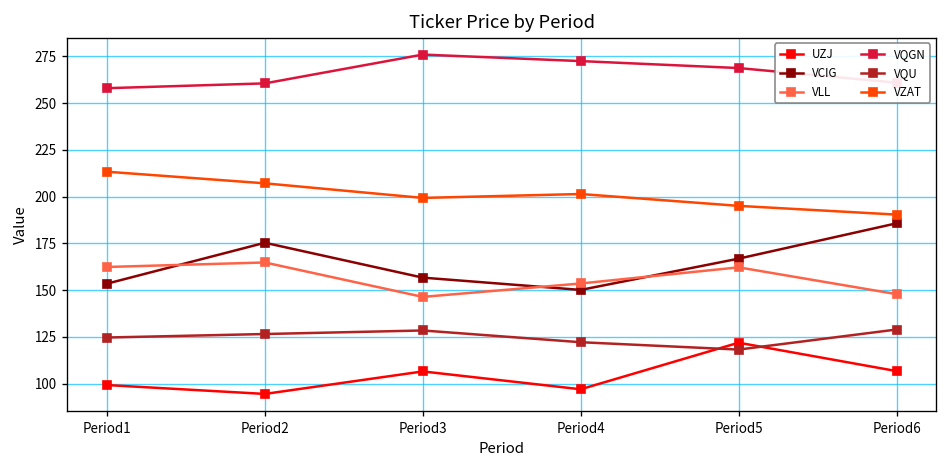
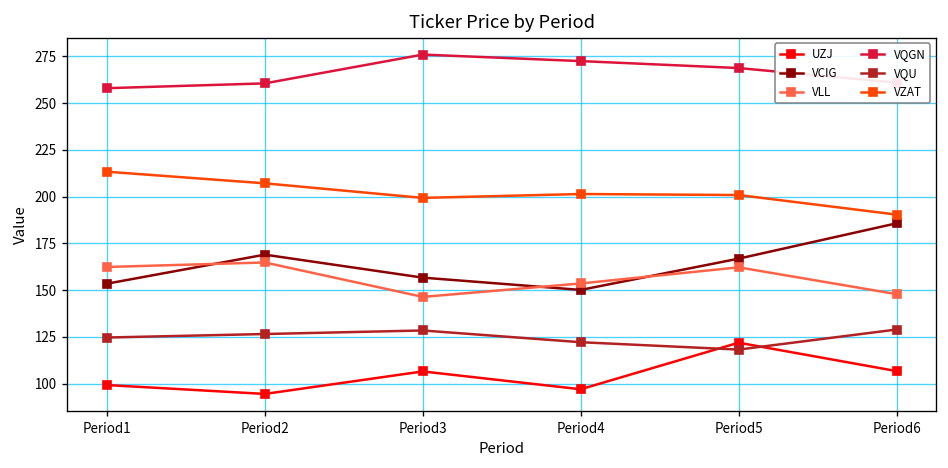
VCIG, Period2: 175 -> 169
VZAT, Period5: 195 -> 201
